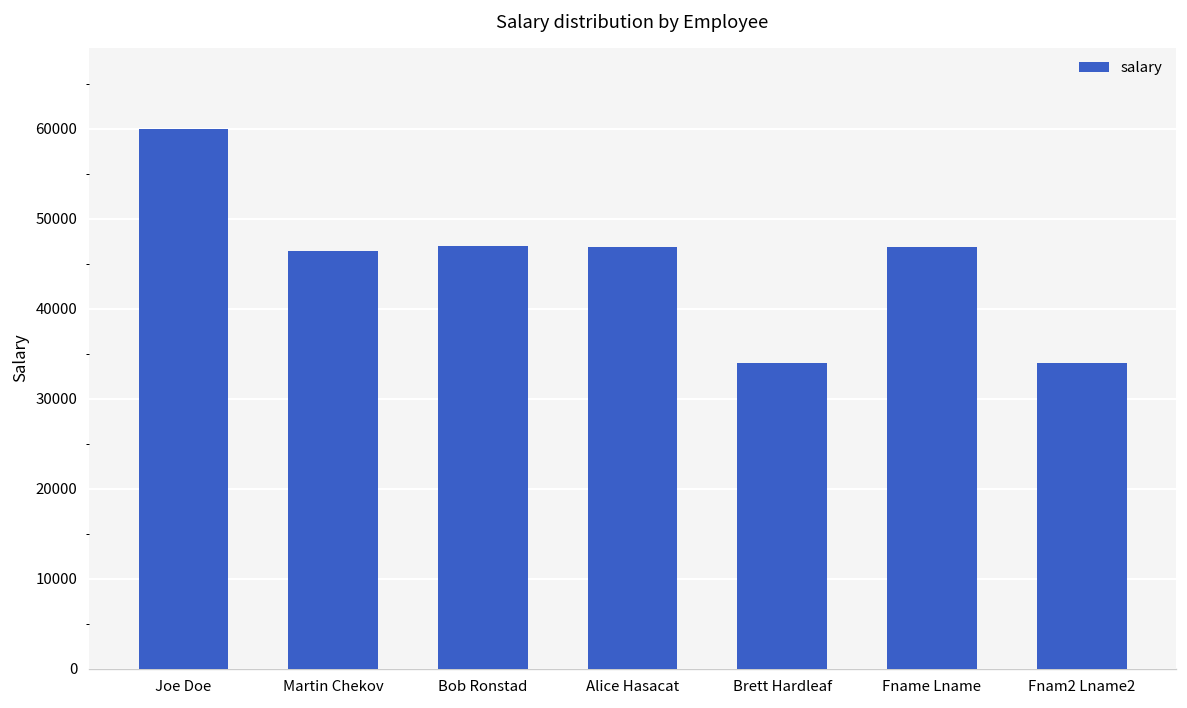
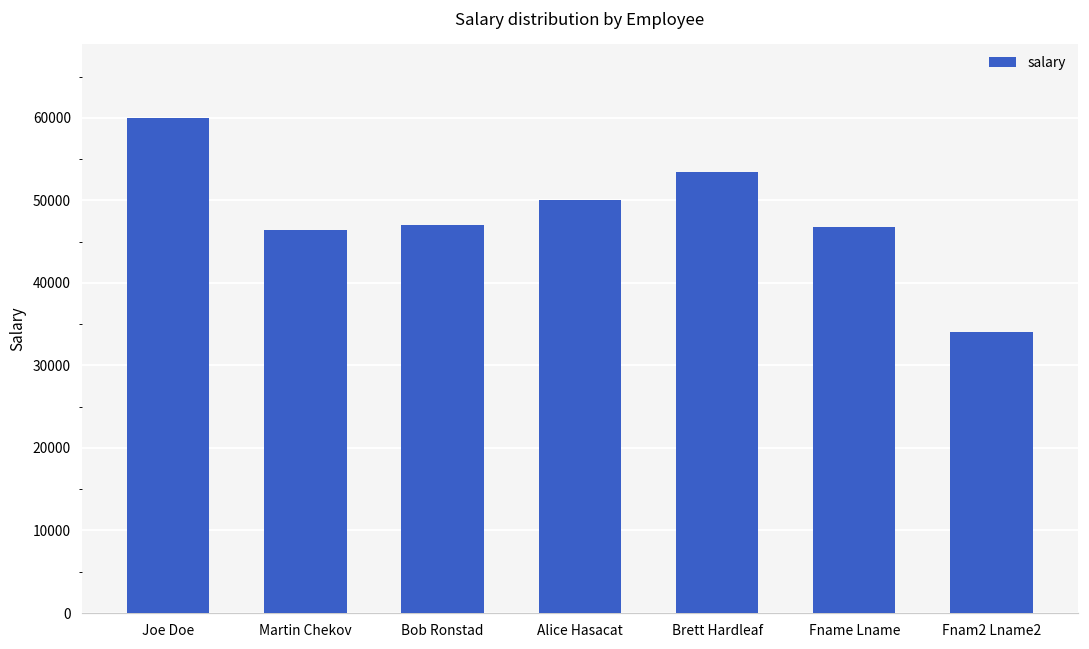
Alice Hasacat: 47000 -> 50000
Brett Hardleaf: 34000 -> 53000
